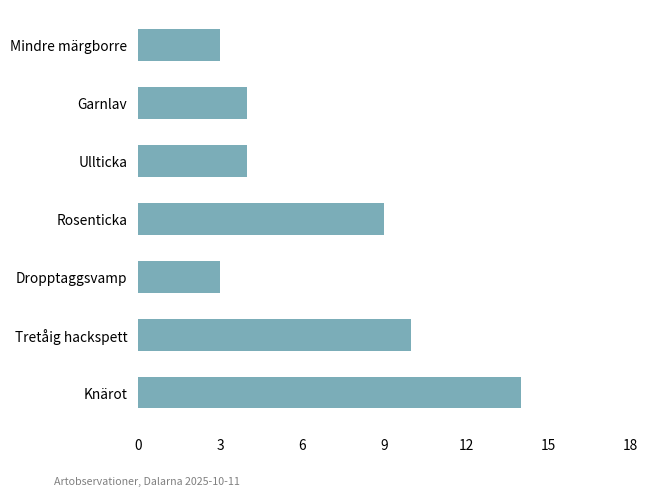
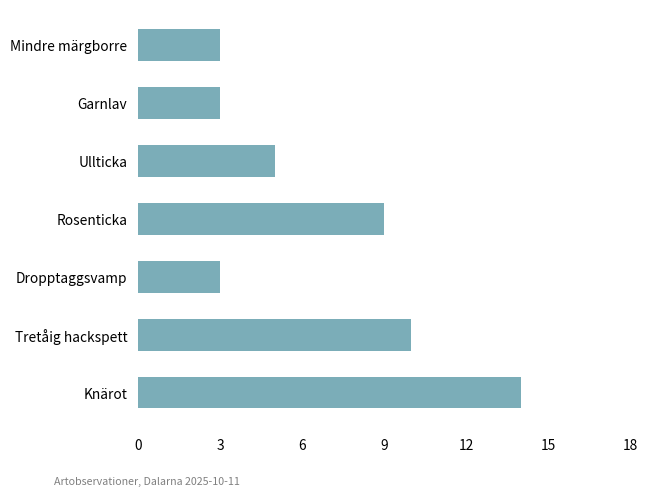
Garnlav: 4 -> 3
Ullticka: 4 -> 5
